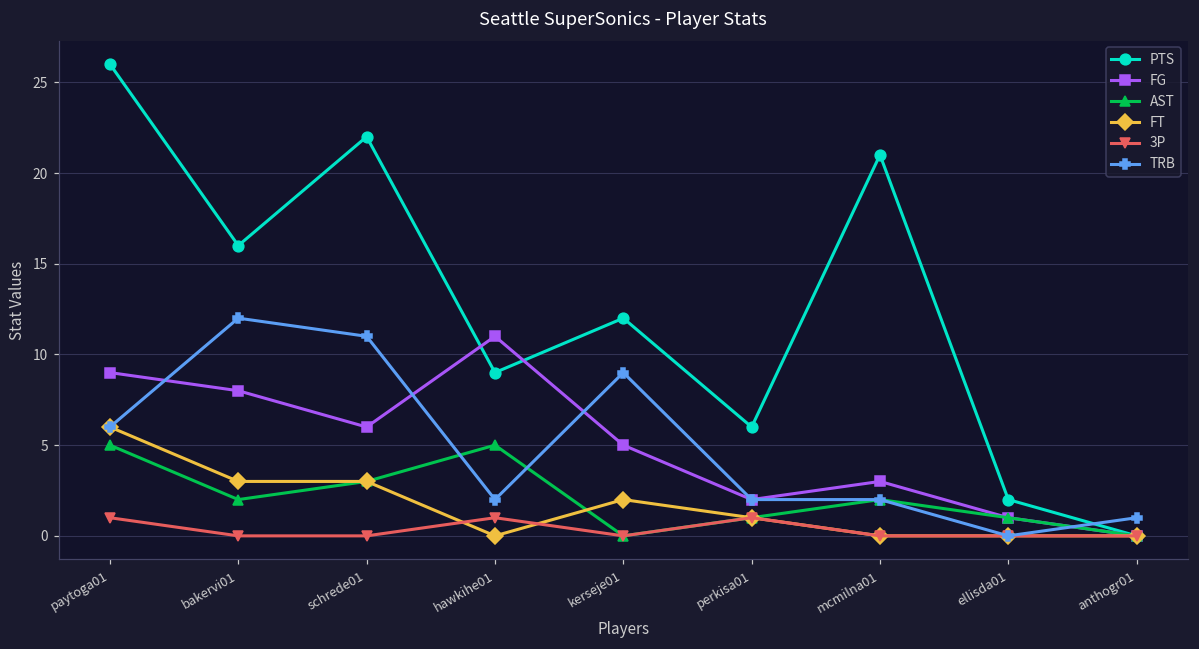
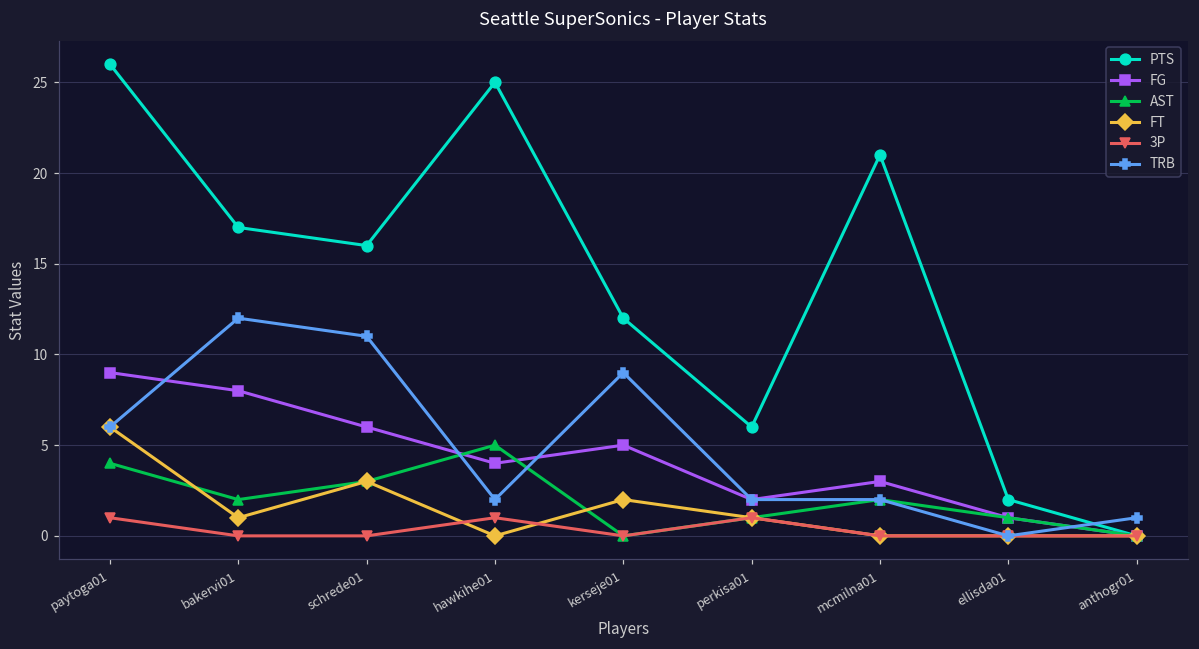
AST, paytoga01: 5 -> 4
PTS, bakervi01: 16 -> 17
FT, bakervi01: 3 -> 1
PTS, schrede01: 22 -> 16
PTS, hawkihe01: 9 -> 25
FG, hawkihe01: 11 -> 4
